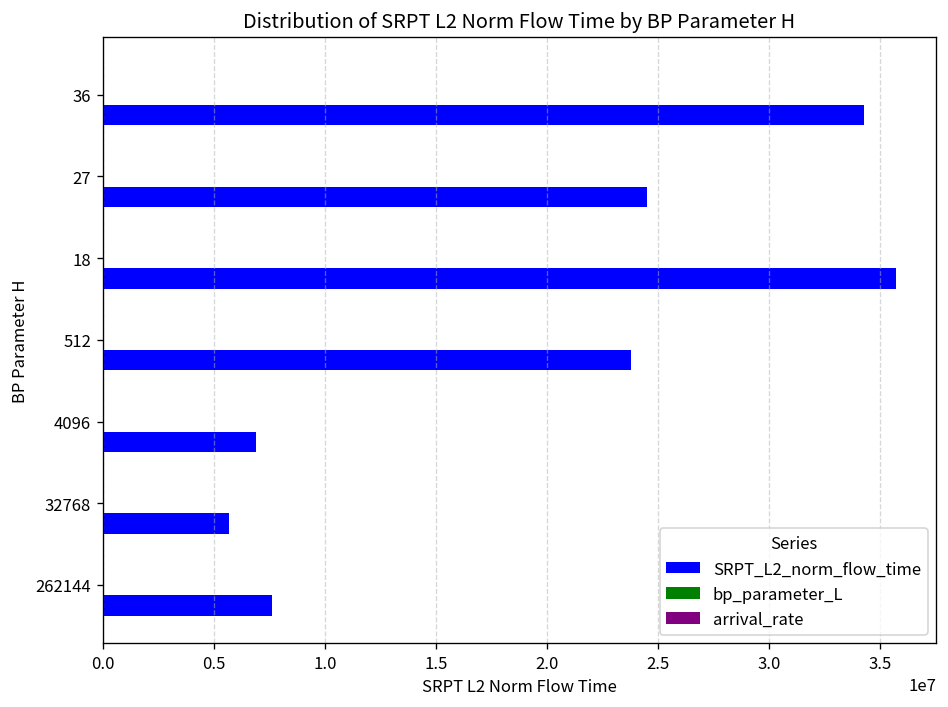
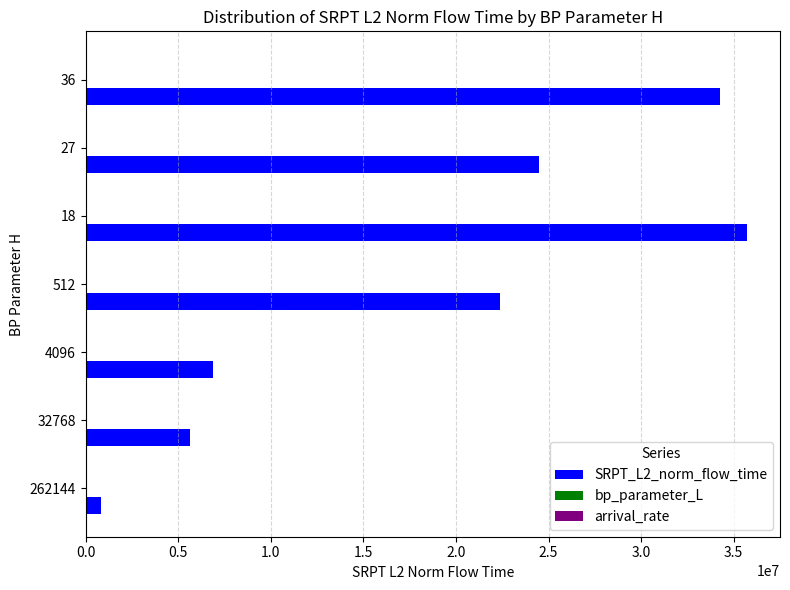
SRPT_L2_norm_flow_time, 512: 23800000 -> 22400000
SRPT_L2_norm_flow_time, 262144: 7600000 -> 900000
